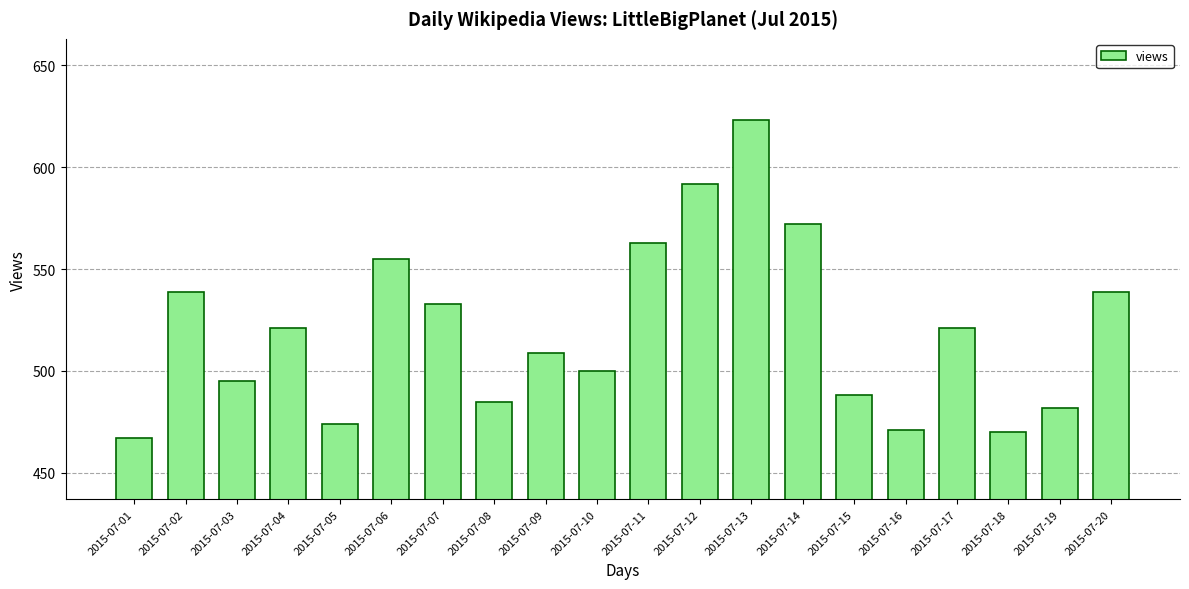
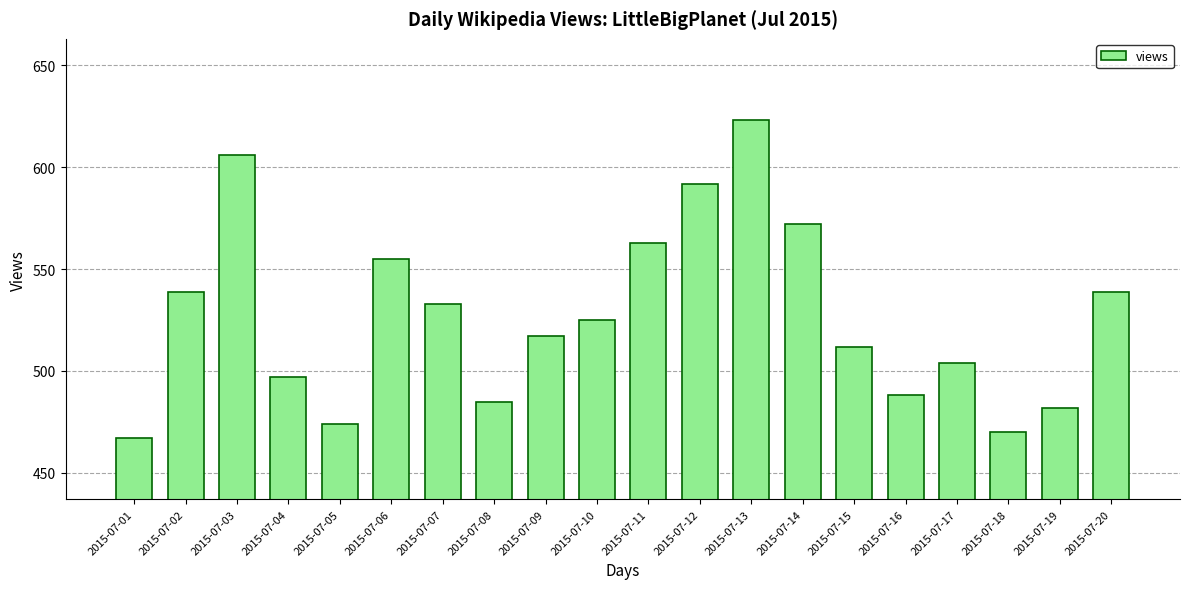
2015-07-03: 495 -> 606
2015-07-04: 521 -> 497
2015-07-09: 509 -> 517
2015-07-10: 500 -> 525
2015-07-15: 488 -> 512
2015-07-16: 471 -> 488
2015-07-17: 521 -> 504
